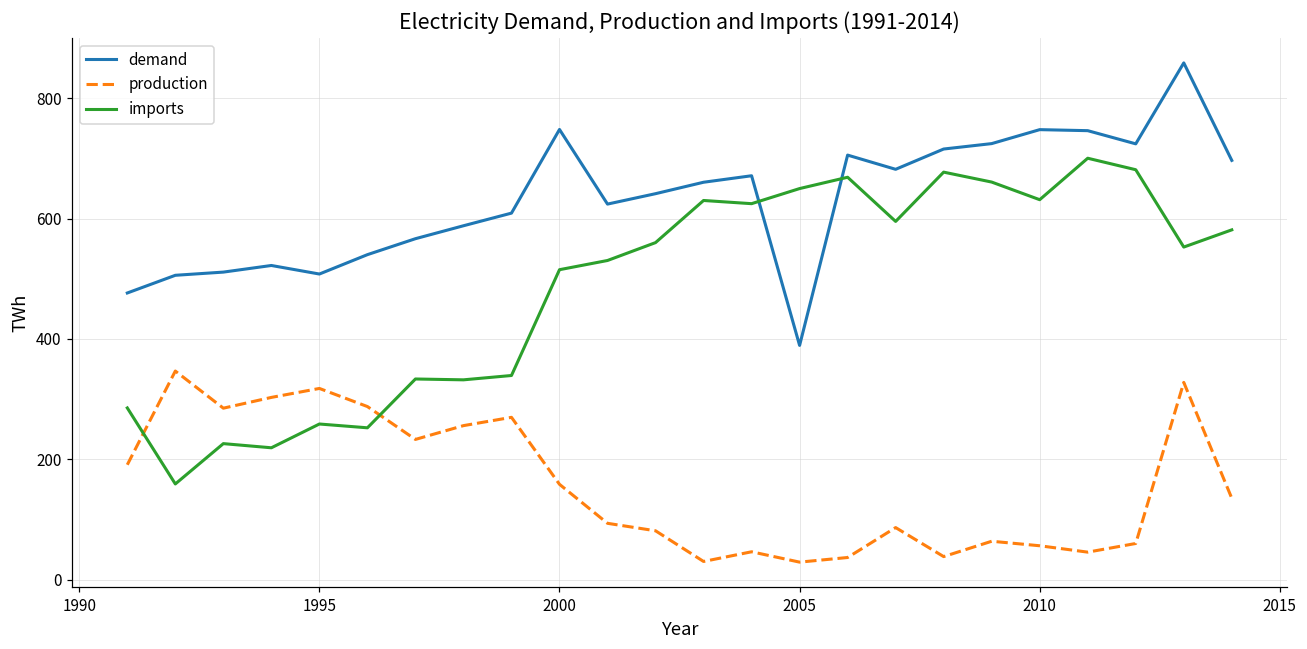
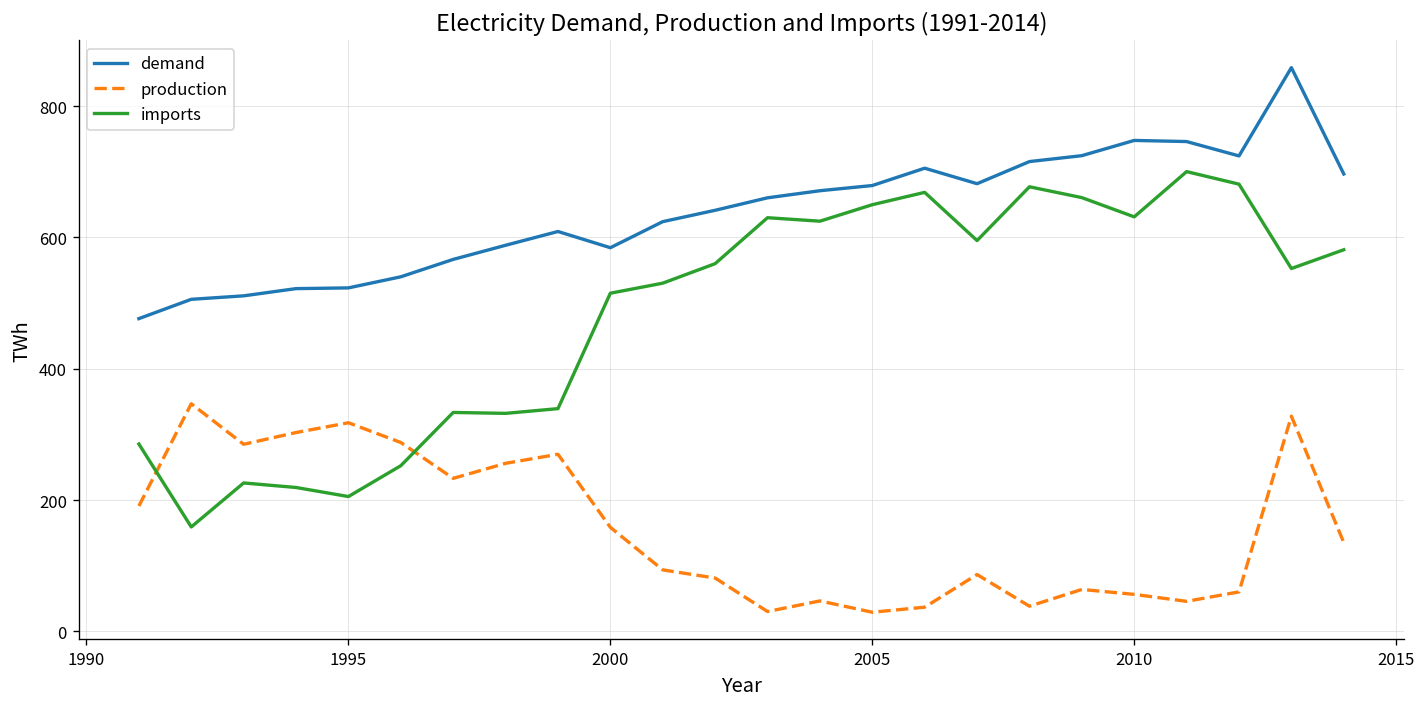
demand, 1995: 510 -> 520
imports, 1995: 260 -> 210
demand, 2000: 750 -> 580
demand, 2005: 390 -> 680
